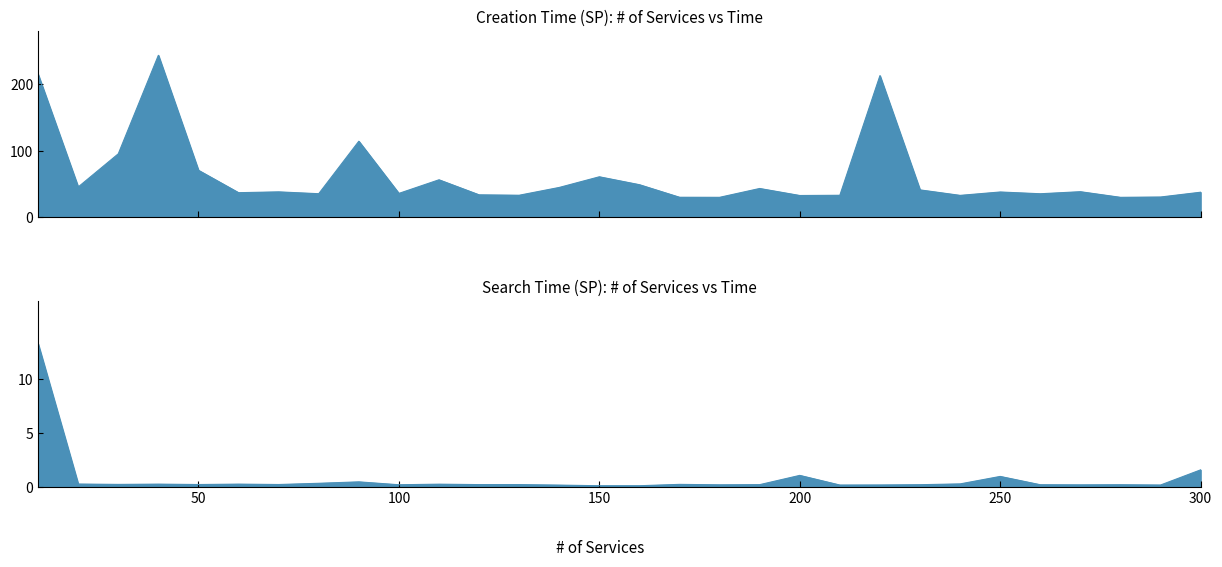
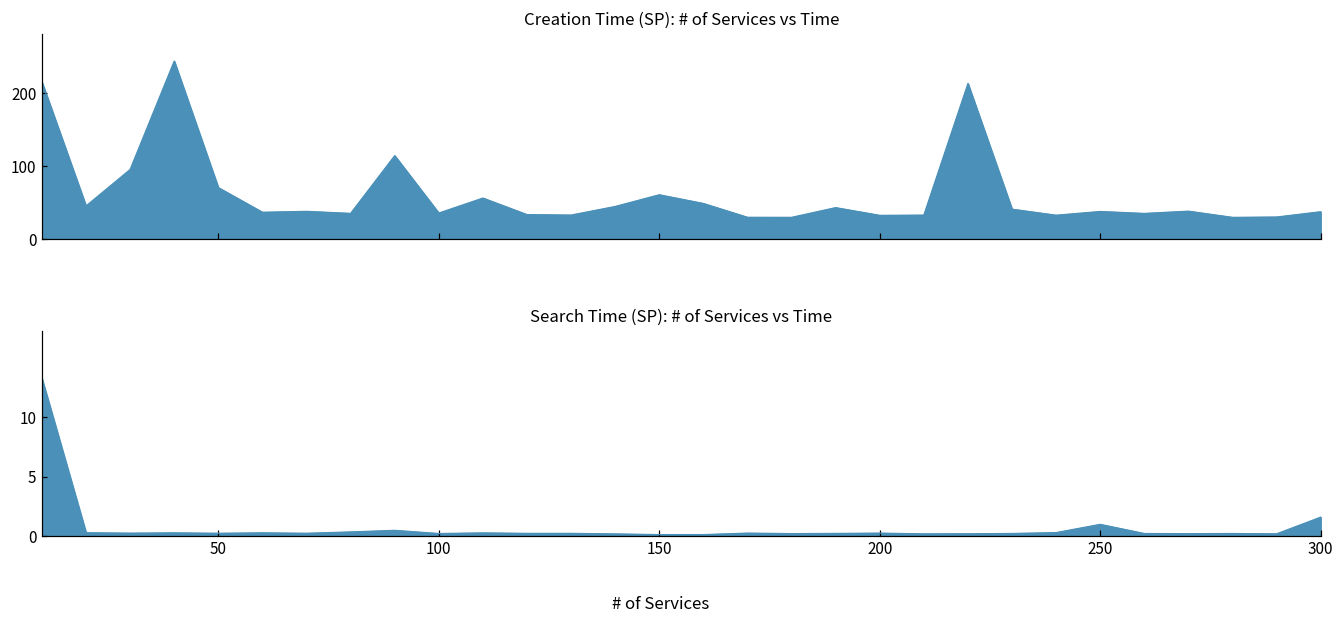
Search Time (SP): # of Services vs Time, 200: 1.1 -> 0.2
